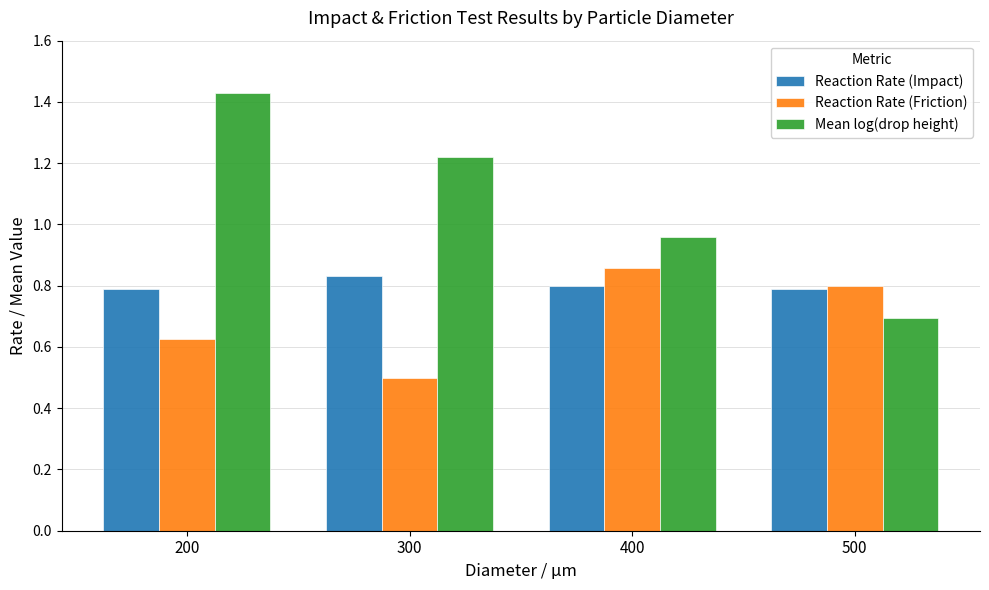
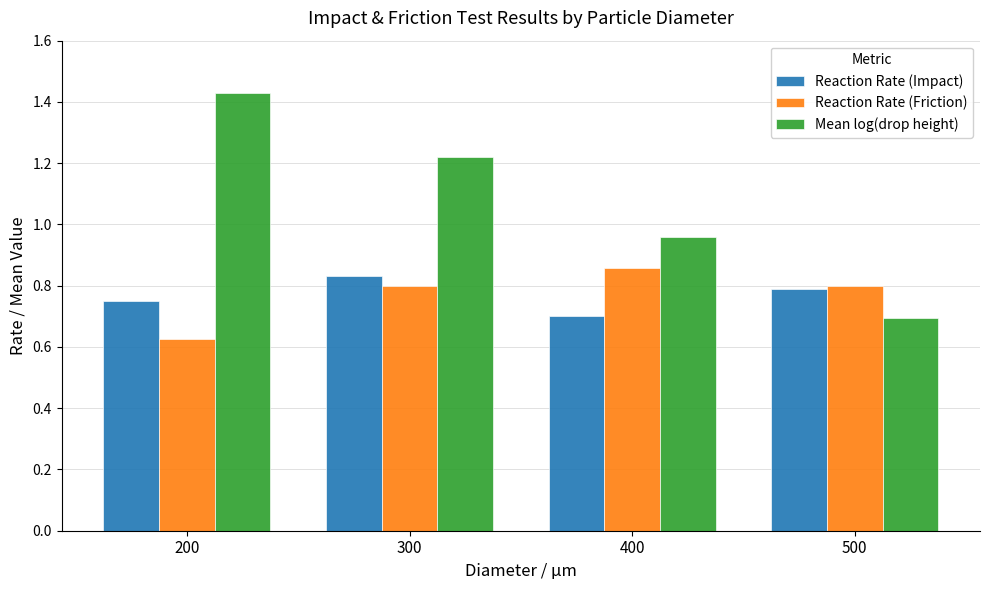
Reaction Rate (Impact), 200: 0.79 -> 0.75
Reaction Rate (Friction), 300: 0.5 -> 0.8
Reaction Rate (Impact), 400: 0.8 -> 0.7
